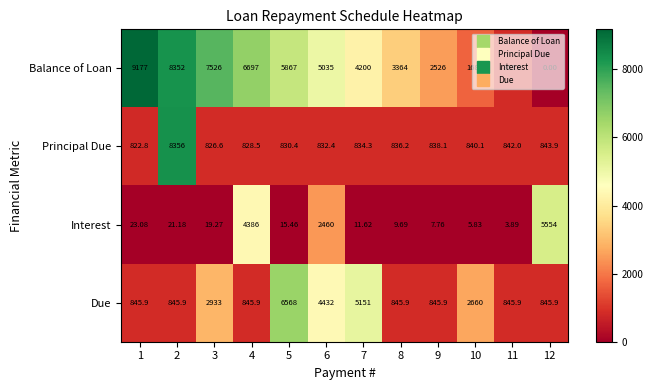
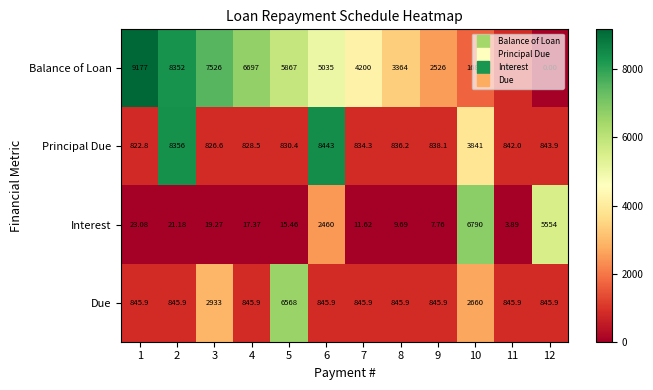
Principal Due, 6: 832.4 -> 8443
Principal Due, 10: 840.1 -> 3841
Interest, 4: 4386 -> 17.37
Interest, 10: 5.83 -> 6790
Due, 6: 4432 -> 845.9
Due, 7: 5151 -> 845.9
